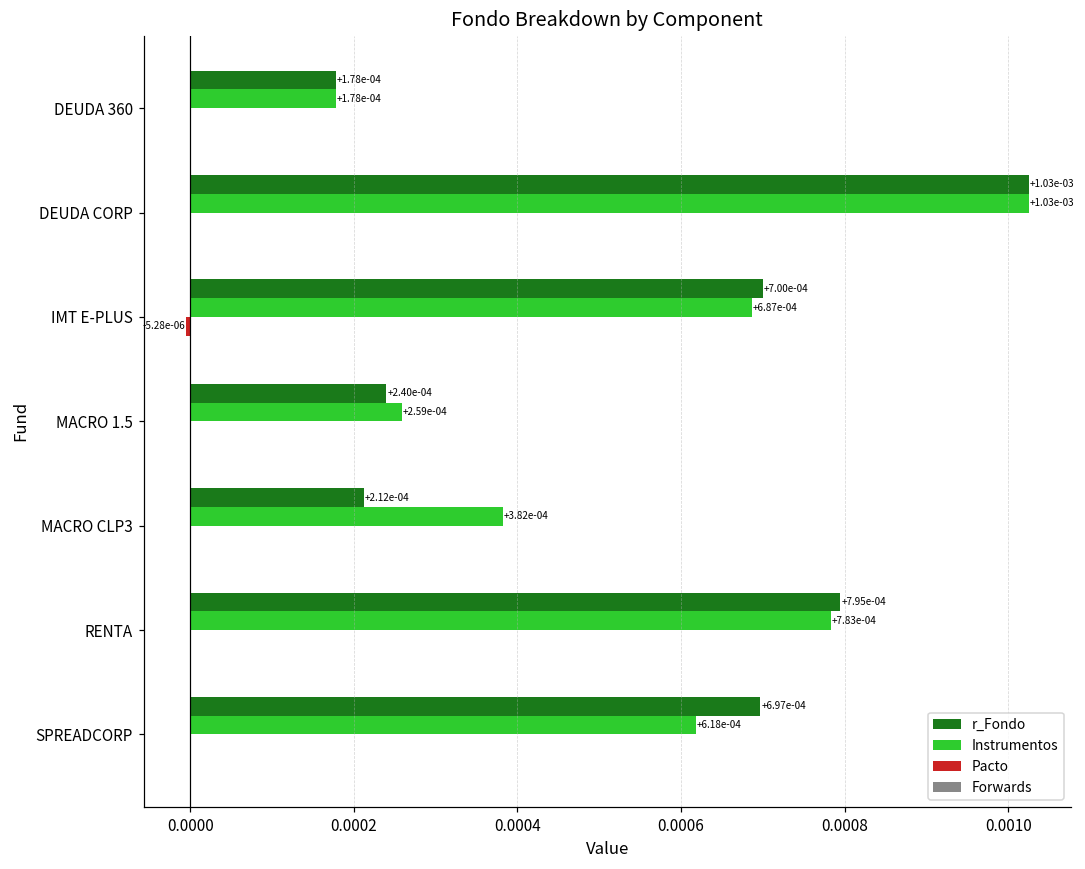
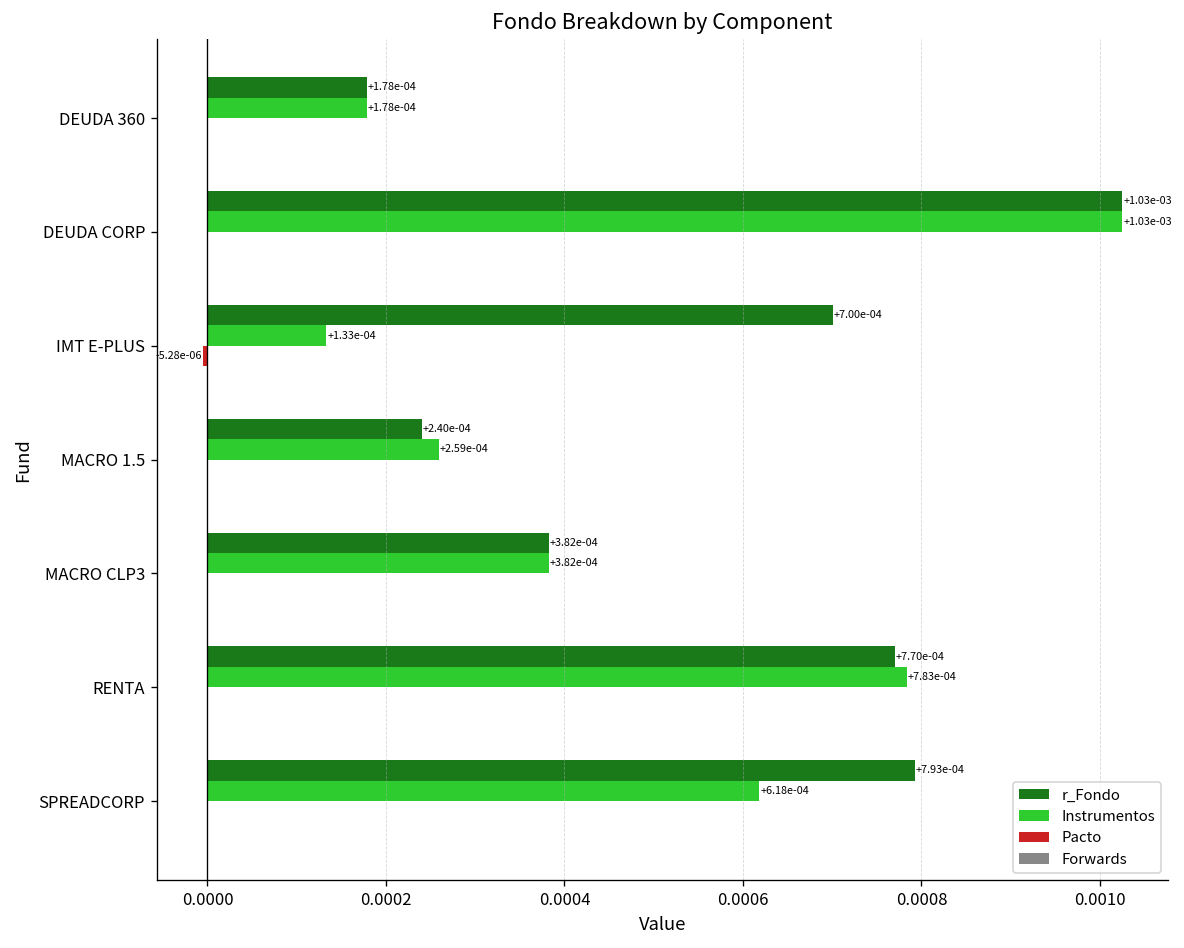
Instrumentos, IMT E-PLUS: +6.87e-04 -> +1.33e-04
r_Fondo, MACRO CLP3: +2.12e-04 -> +3.82e-04
r_Fondo, RENTA: +7.95e-04 -> +7.70e-04
r_Fondo, SPREADCORP: +6.97e-04 -> +7.93e-04
